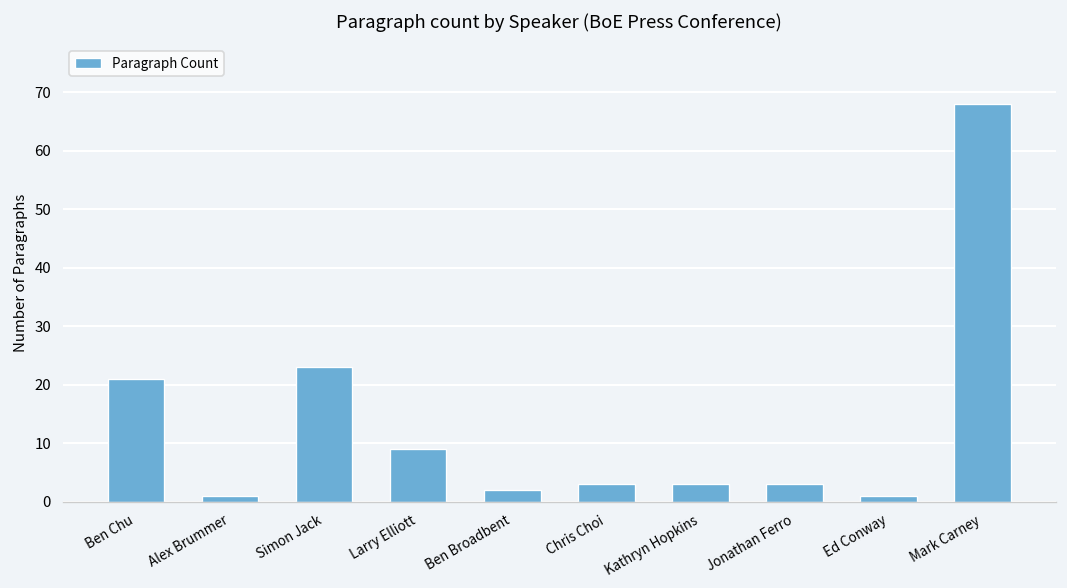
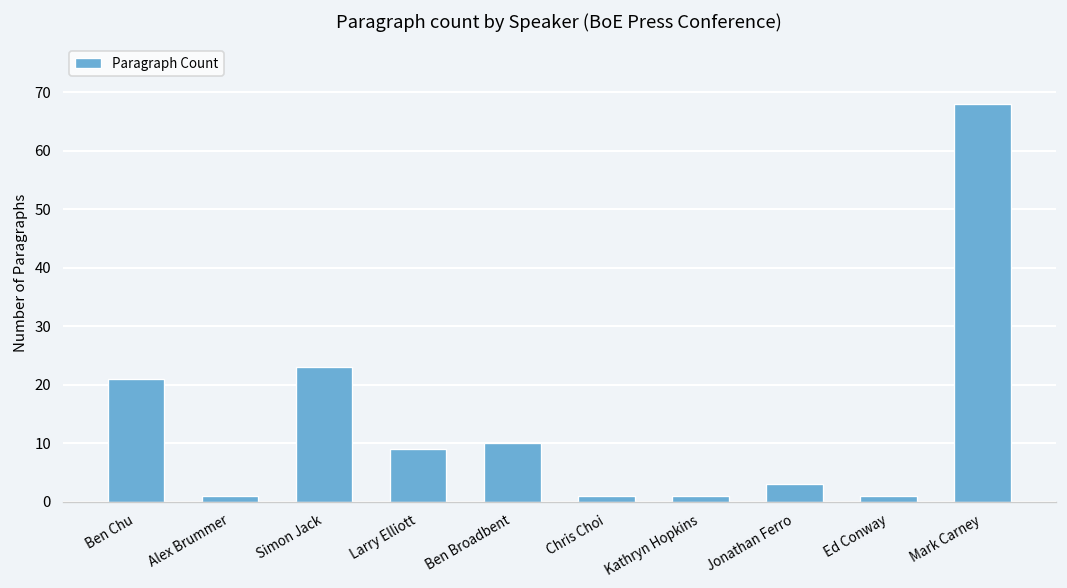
Ben Broadbent: 2 -> 10
Chris Choi: 3 -> 1
Kathryn Hopkins: 3 -> 1
